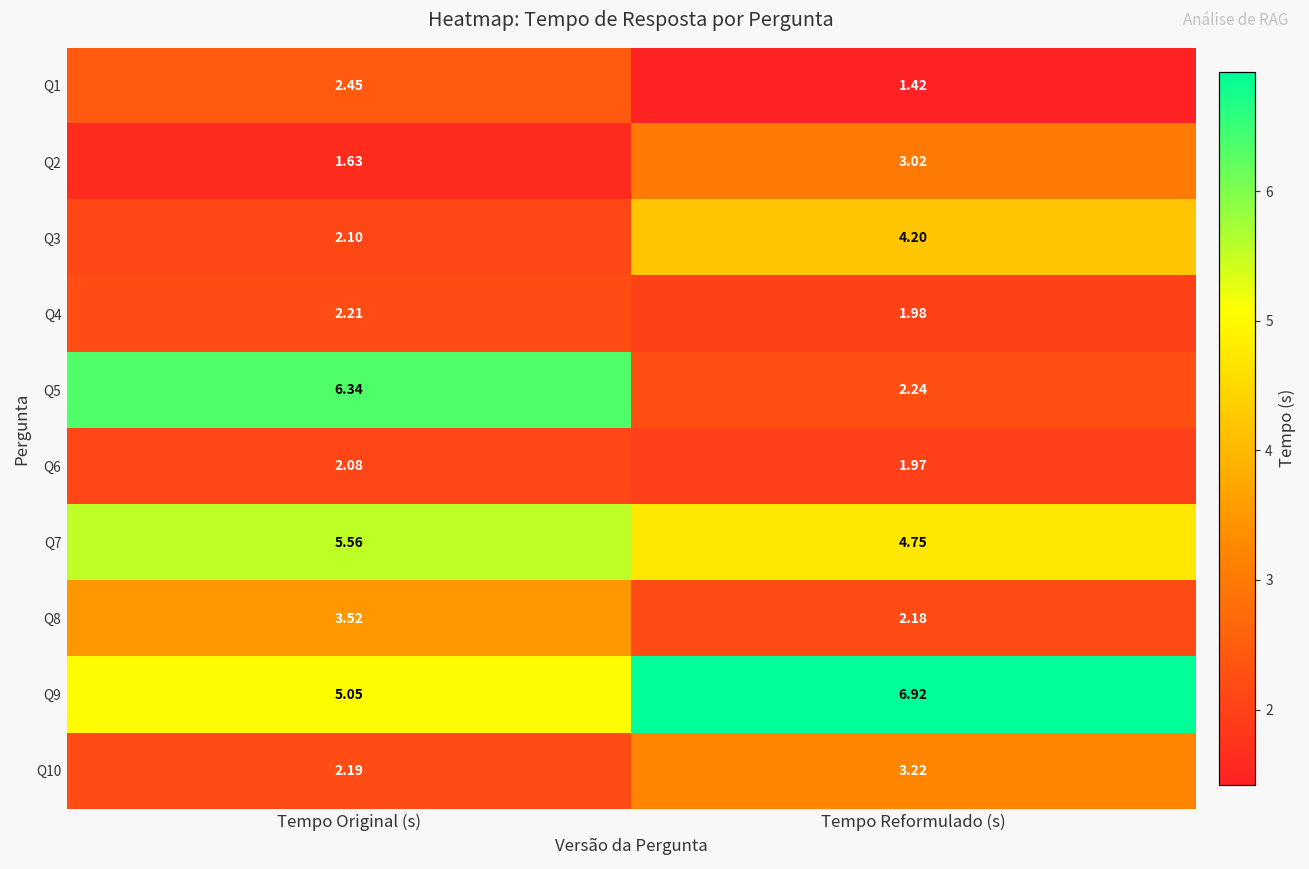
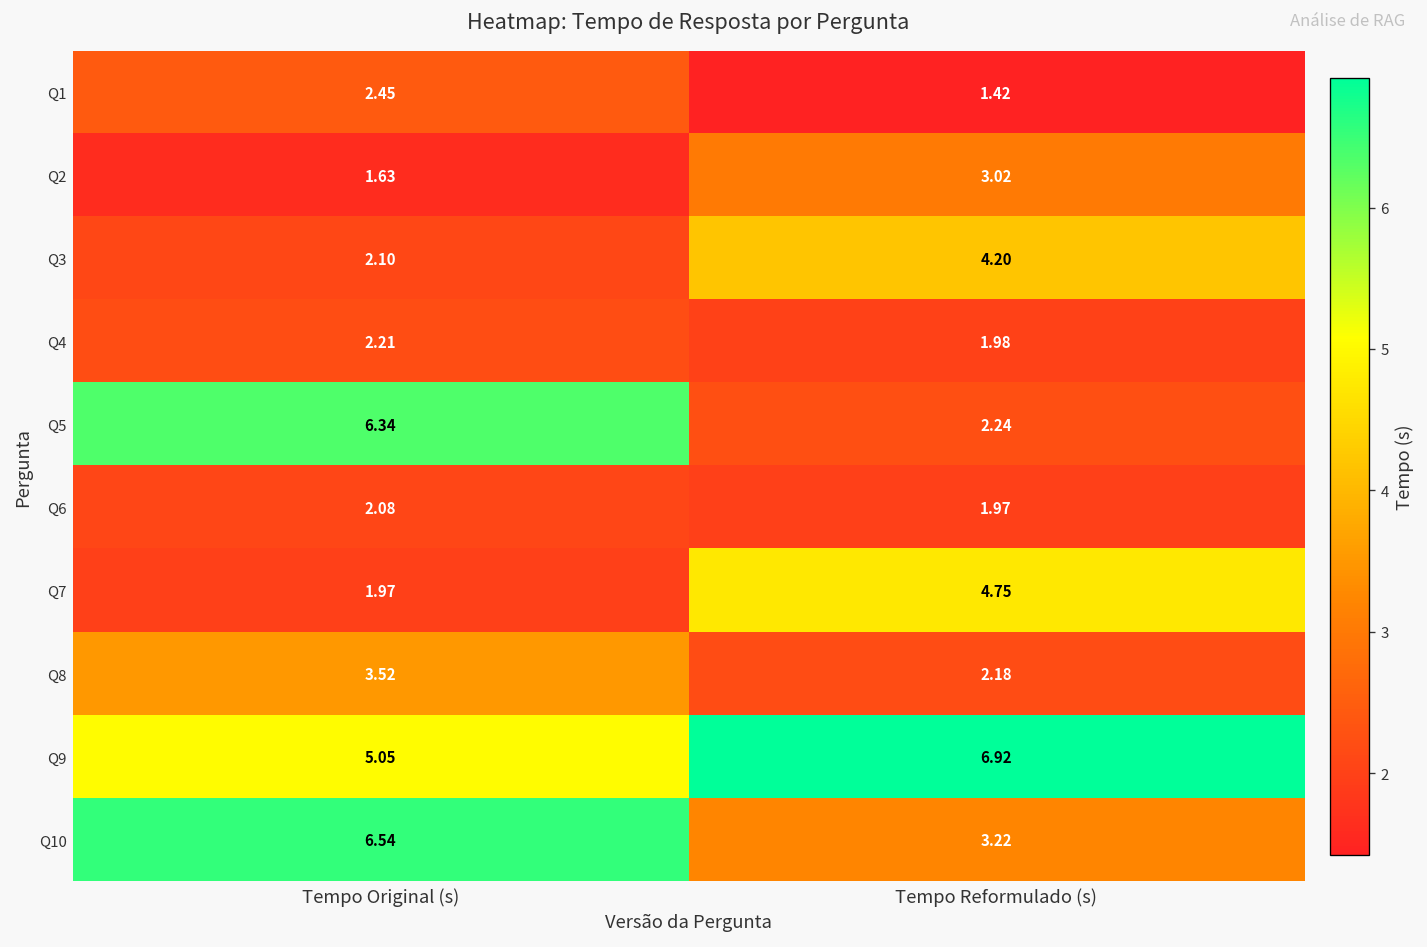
Q7, Tempo Original (s): 5.56 -> 1.97
Q10, Tempo Original (s): 2.19 -> 6.54
